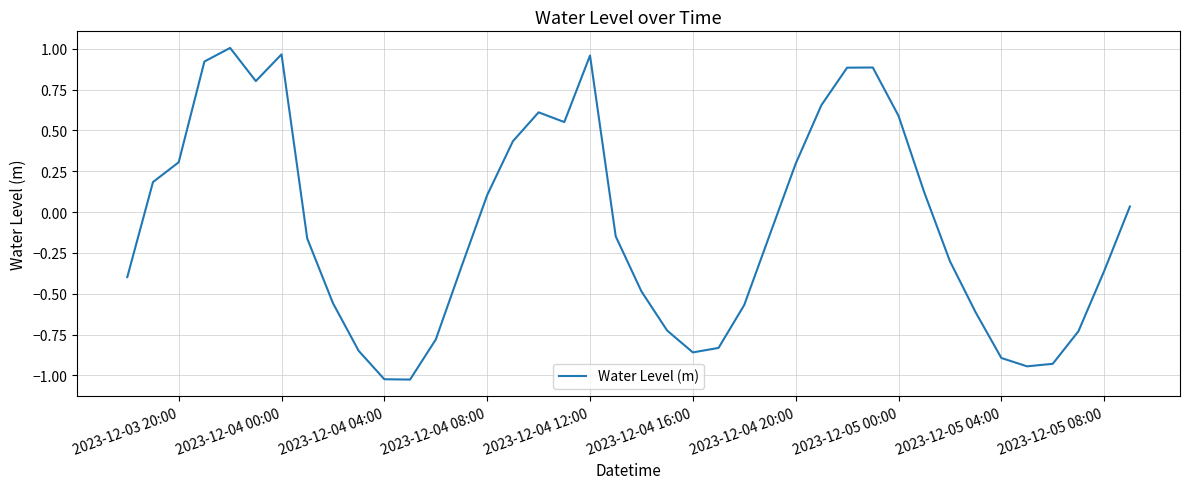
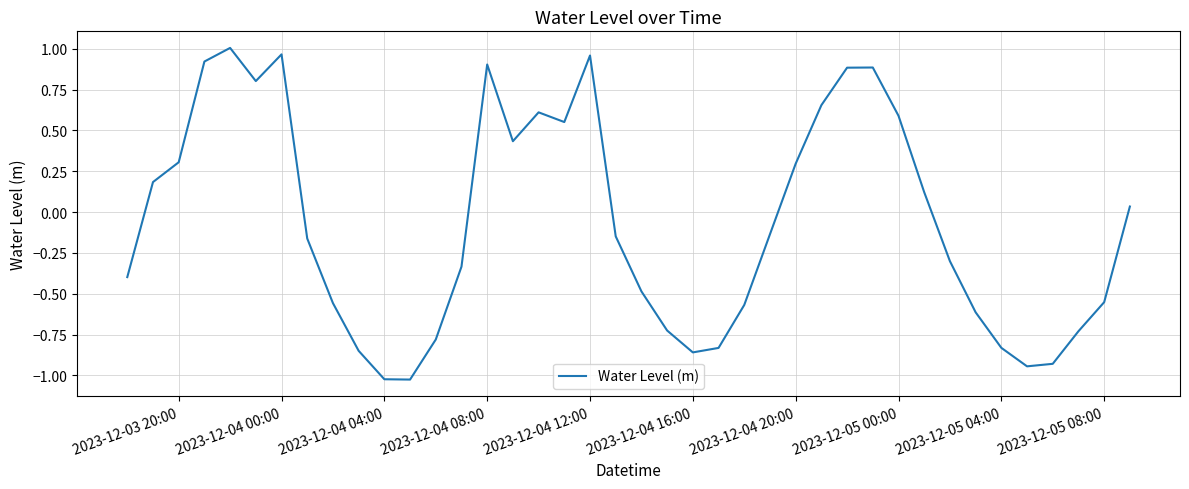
2023-12-04 08:00: 0.10 -> 0.90
2023-12-05 04:00: -0.89 -> -0.83
2023-12-05 08:00: -0.36 -> -0.55
